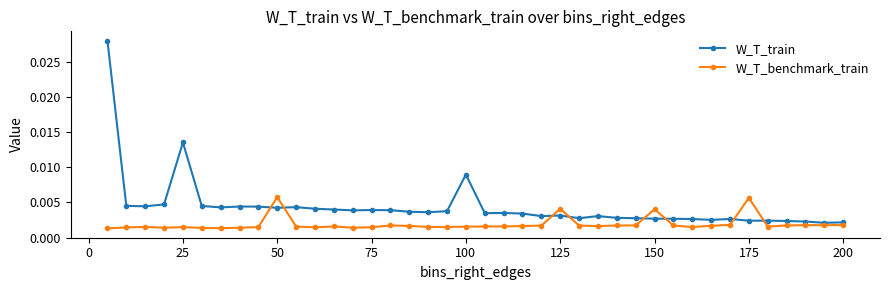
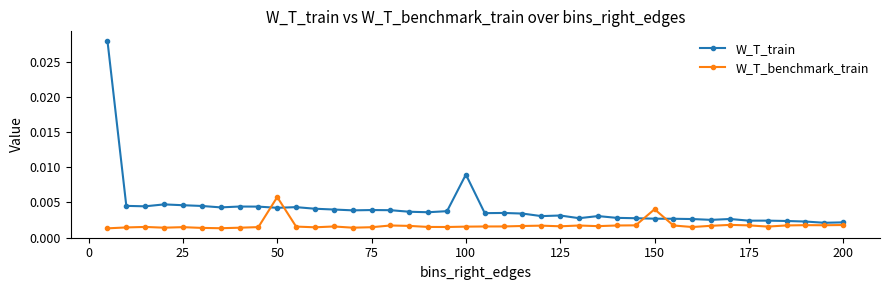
W_T_train, 25: 0.014 -> 0.005
W_T_benchmark_train, 125: 0.004 -> 0.002
W_T_benchmark_train, 175: 0.006 -> 0.002
